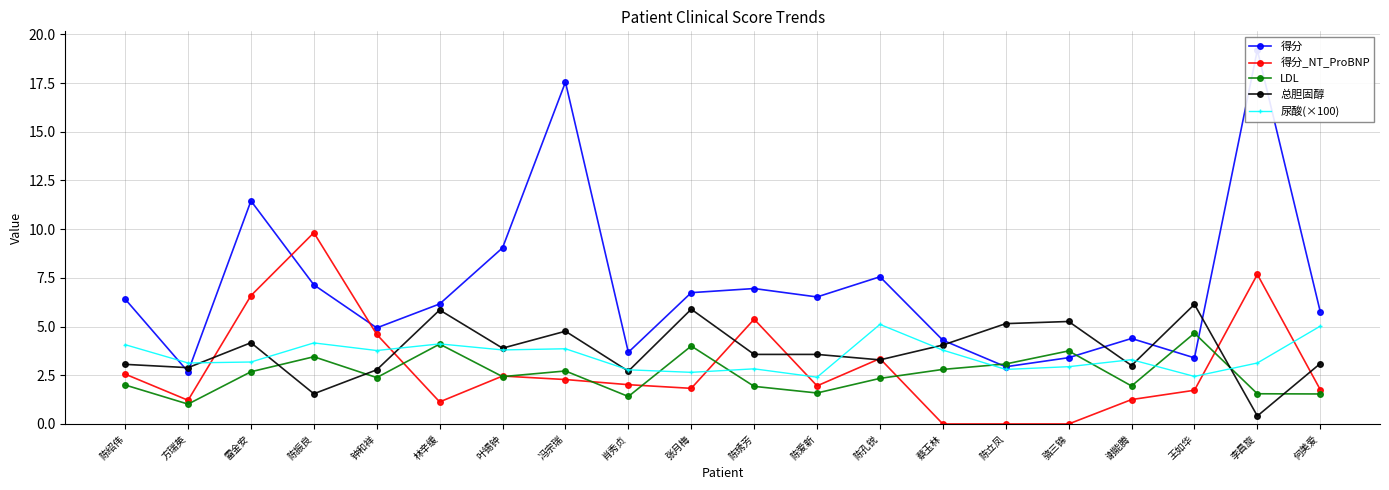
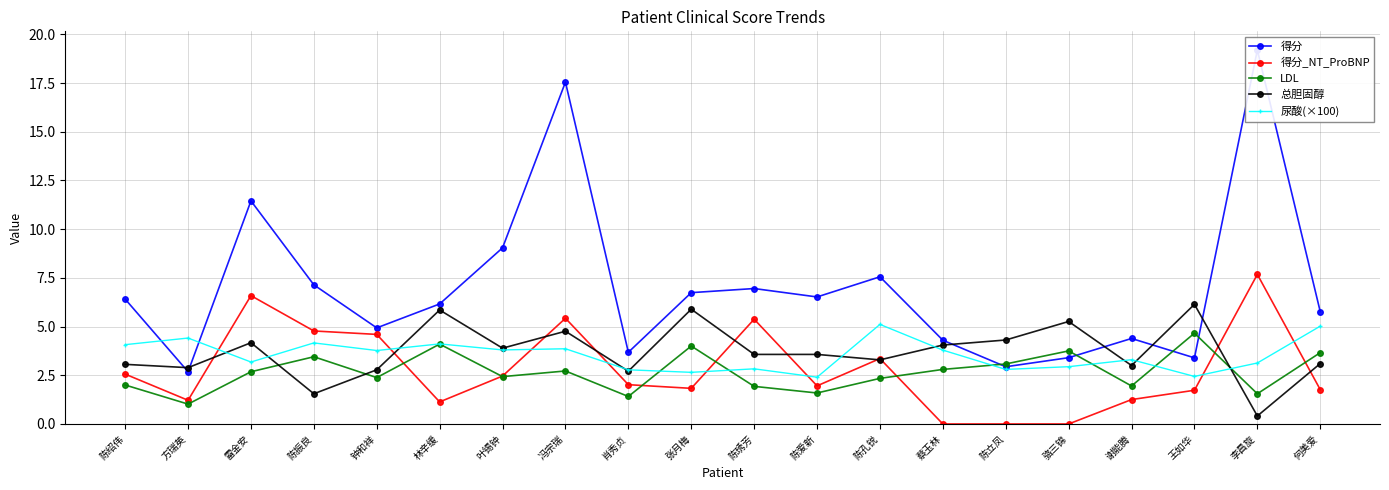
尿酸(×100), 方瑞英: 3.1 -> 4.4
得分_NT_ProBNP, 陈振良: 9.8 -> 4.8
得分_NT_ProBNP, 冯宗瑞: 2.3 -> 5.4
总胆固醇, 陈立凤: 5.2 -> 4.3
LDL, 何美爱: 1.5 -> 3.7
